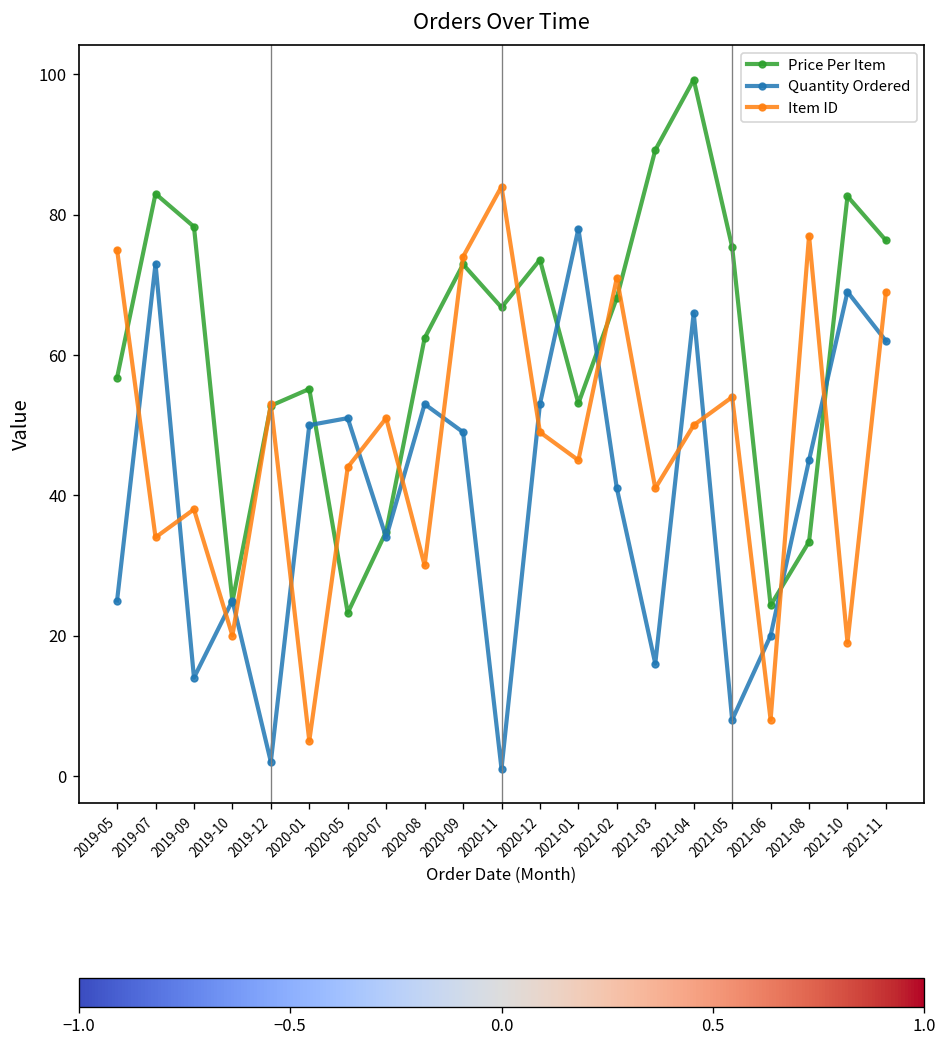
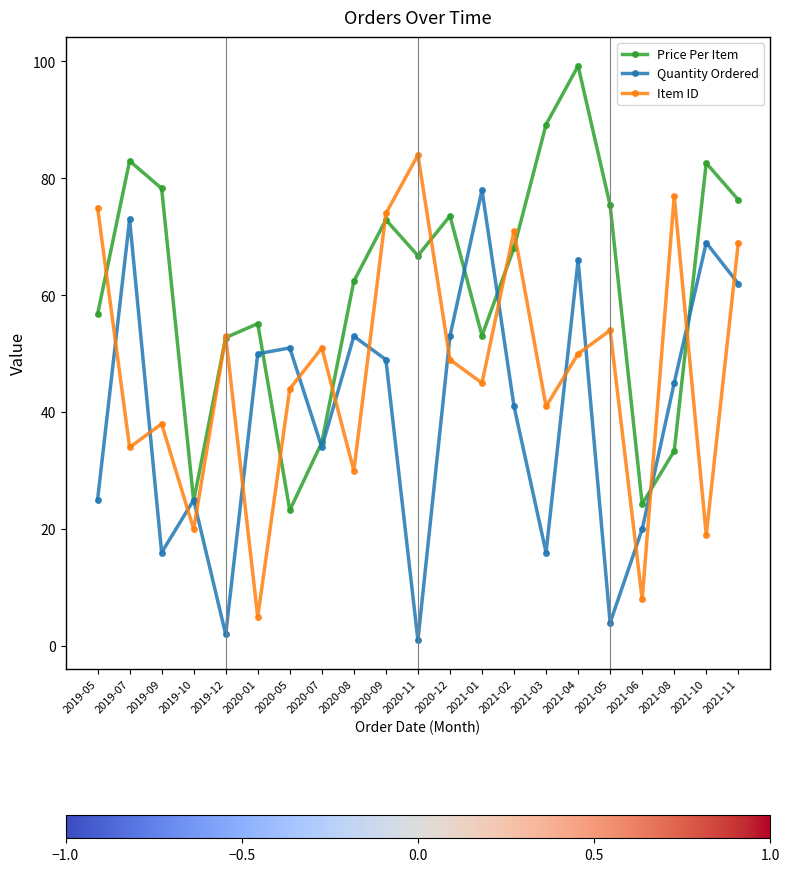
Quantity Ordered, 2019-09: 14 -> 16
Quantity Ordered, 2021-05: 8 -> 4
